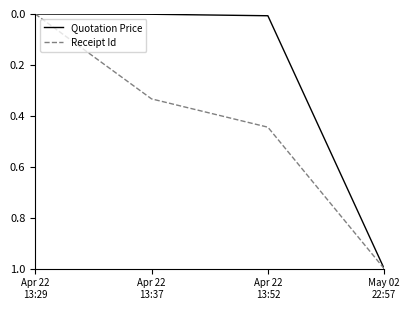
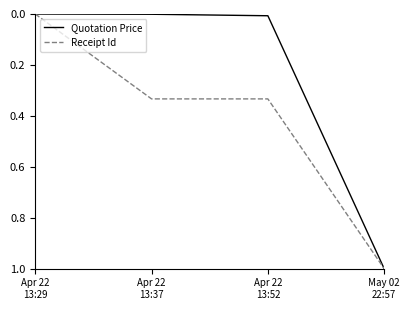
Receipt Id, Apr 22 13:52: 0.44 -> 0.33
